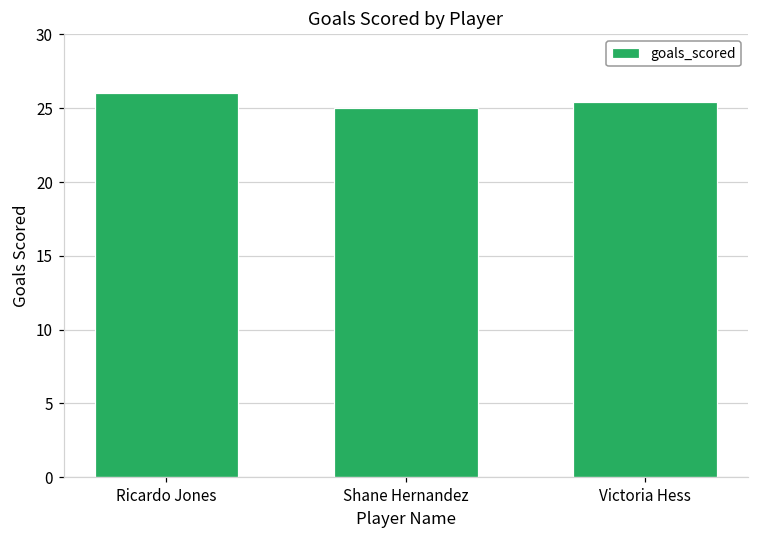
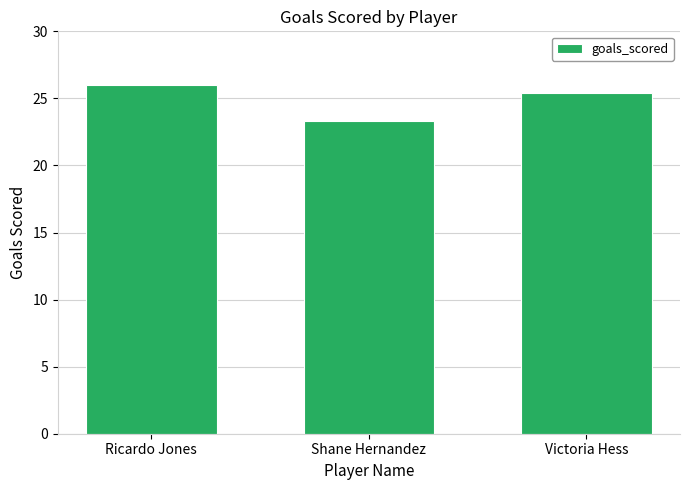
Shane Hernandez: 25.0 -> 23.3
